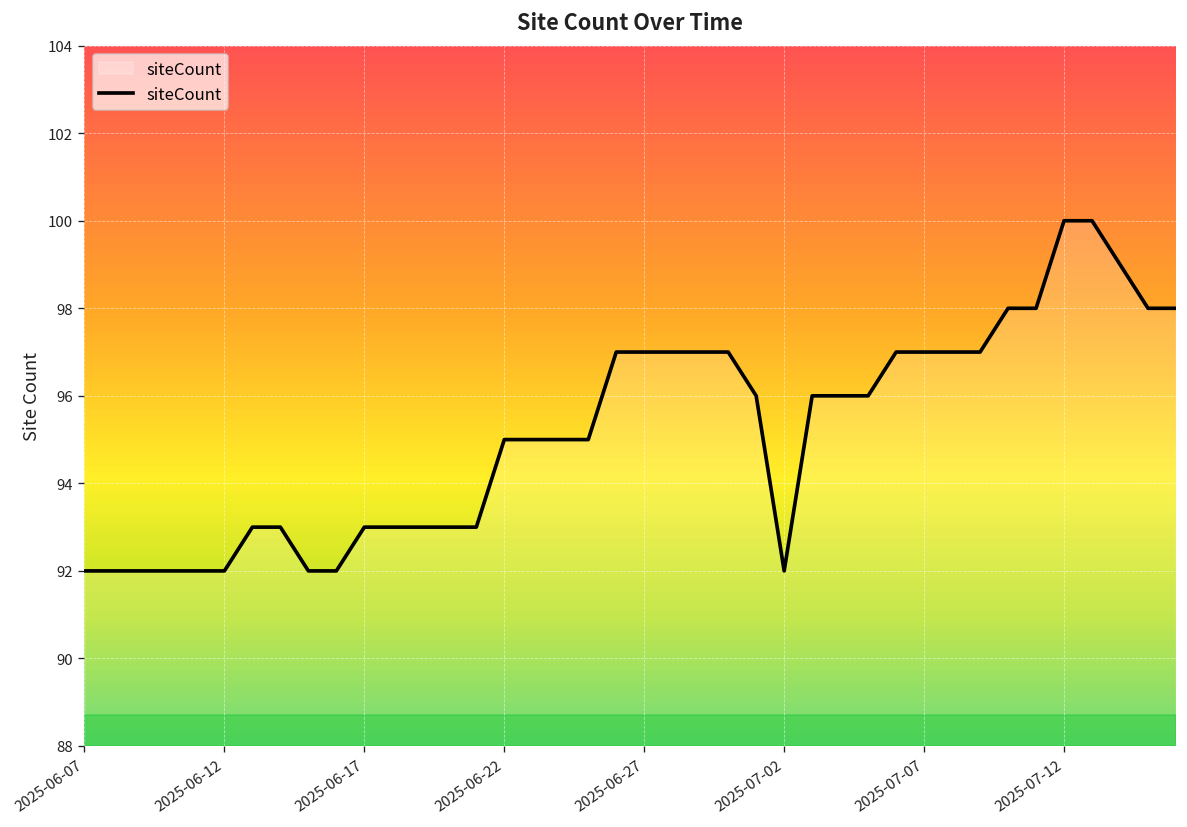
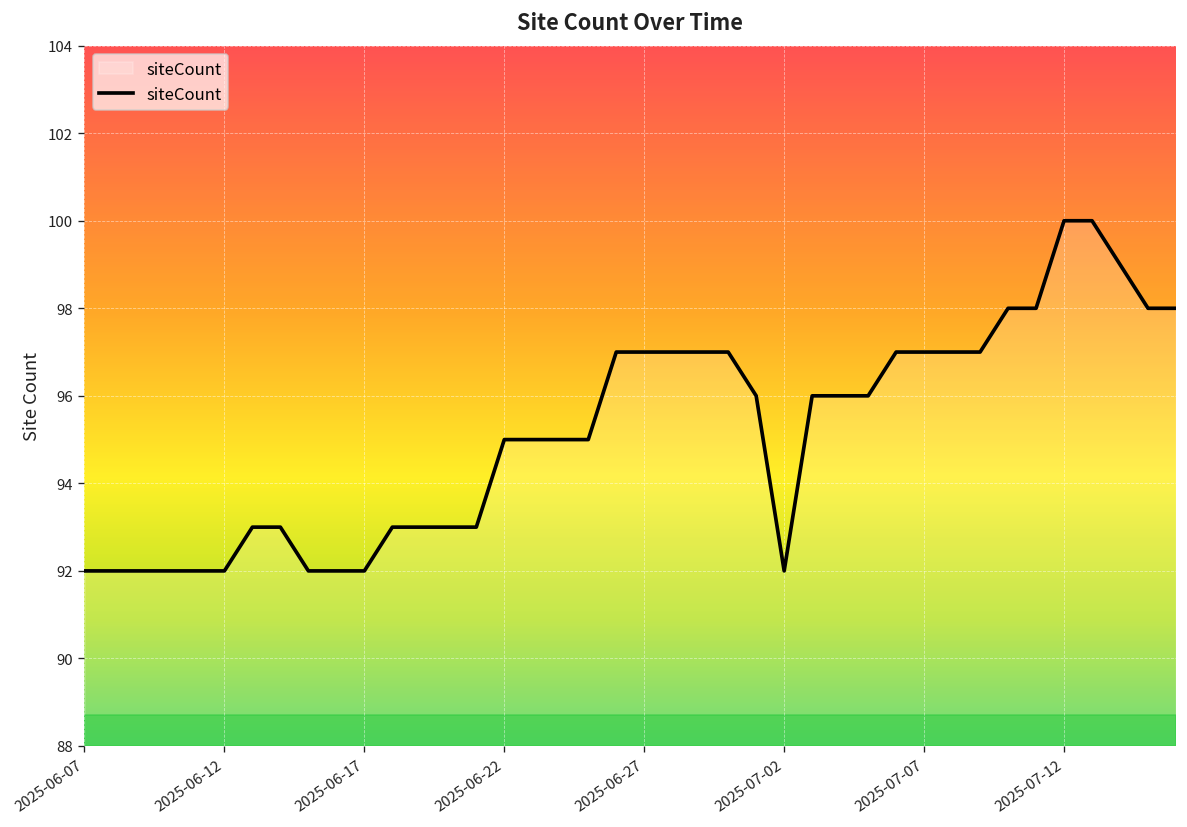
2025-06-17: 93 -> 92
